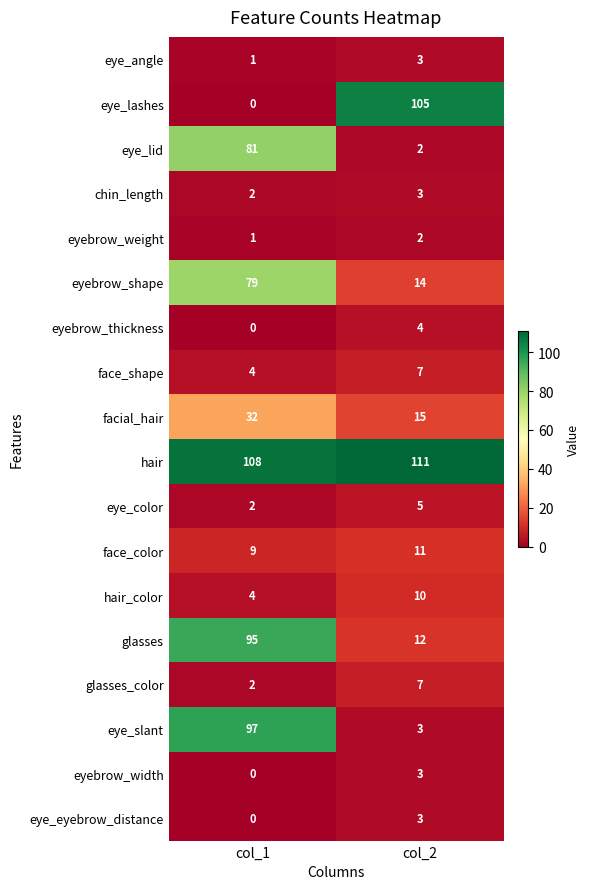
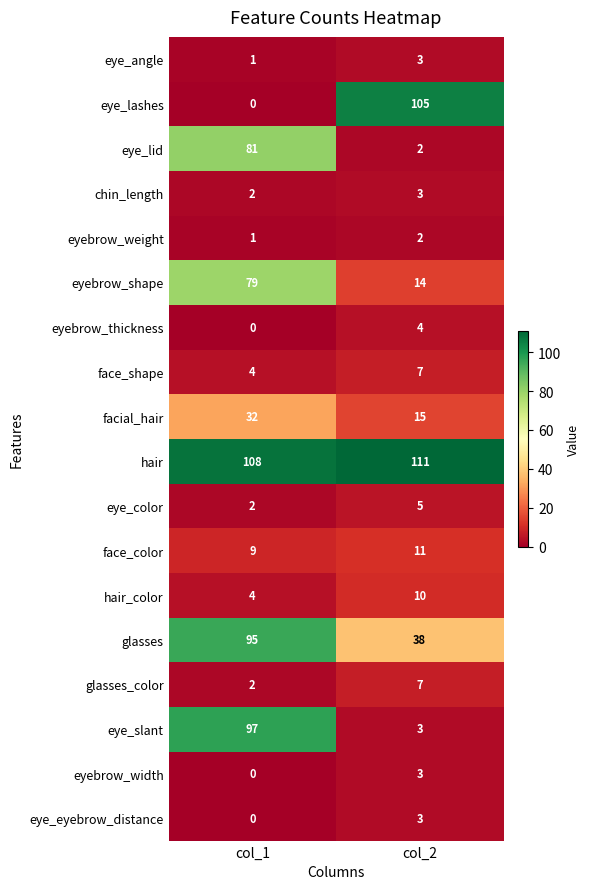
glasses, col_2: 12 -> 38
